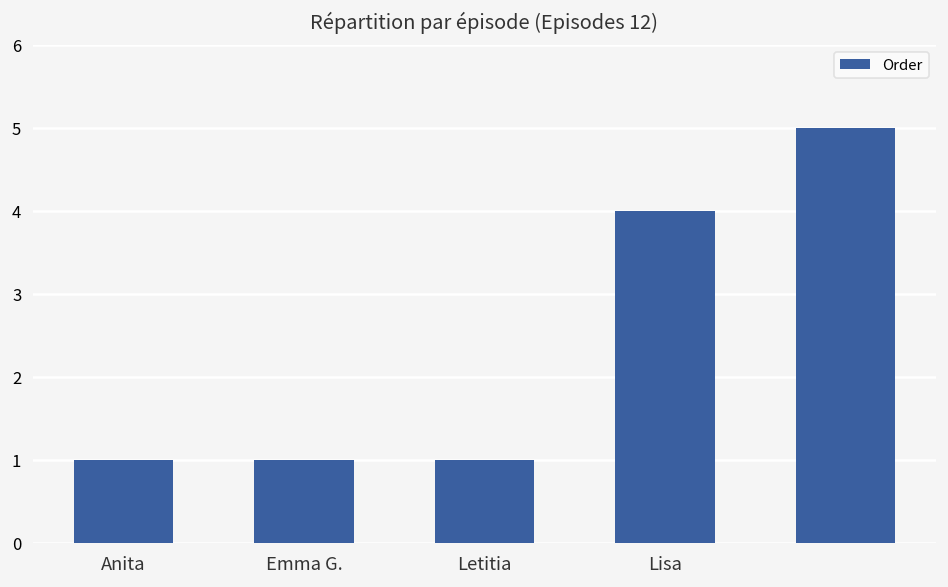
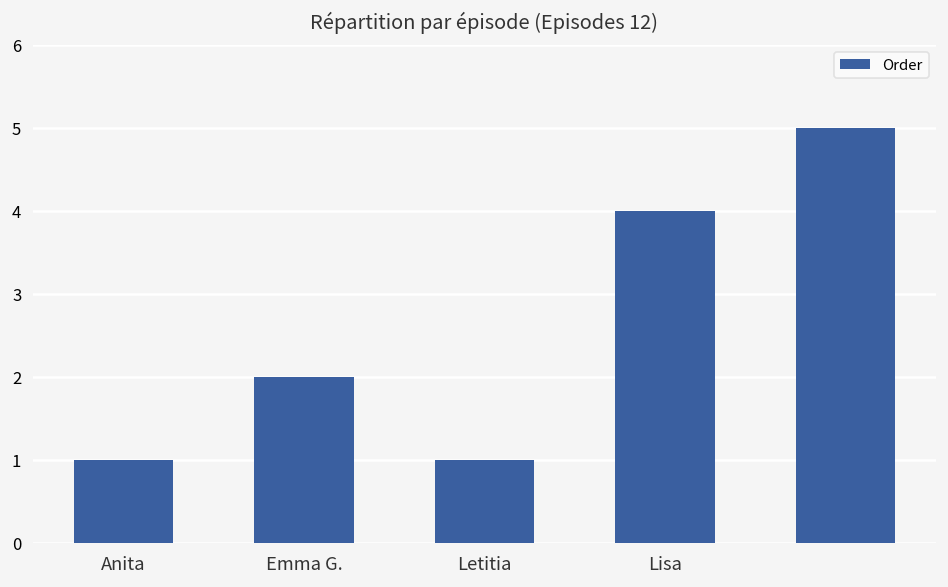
Emma G.: 1 -> 2
